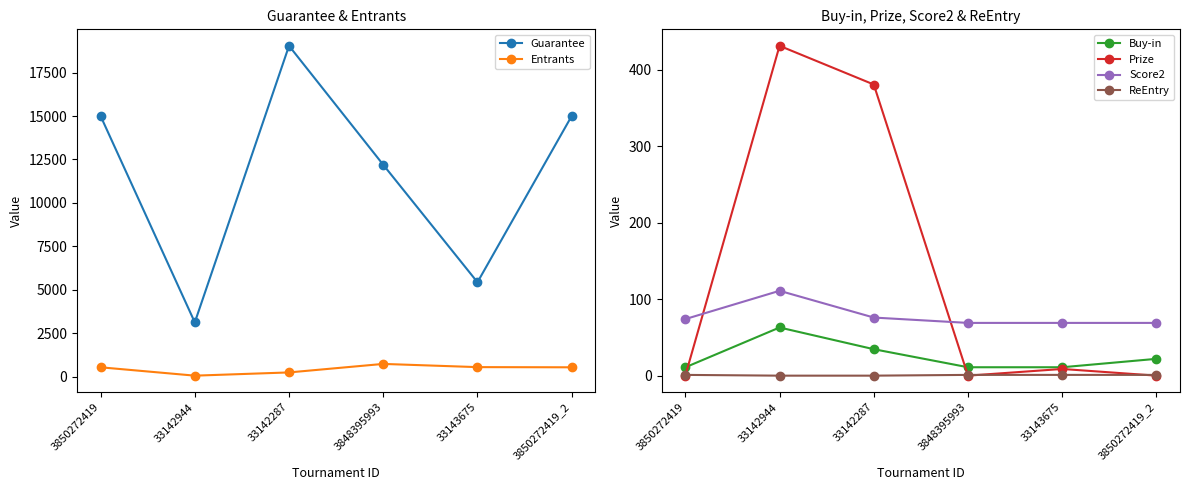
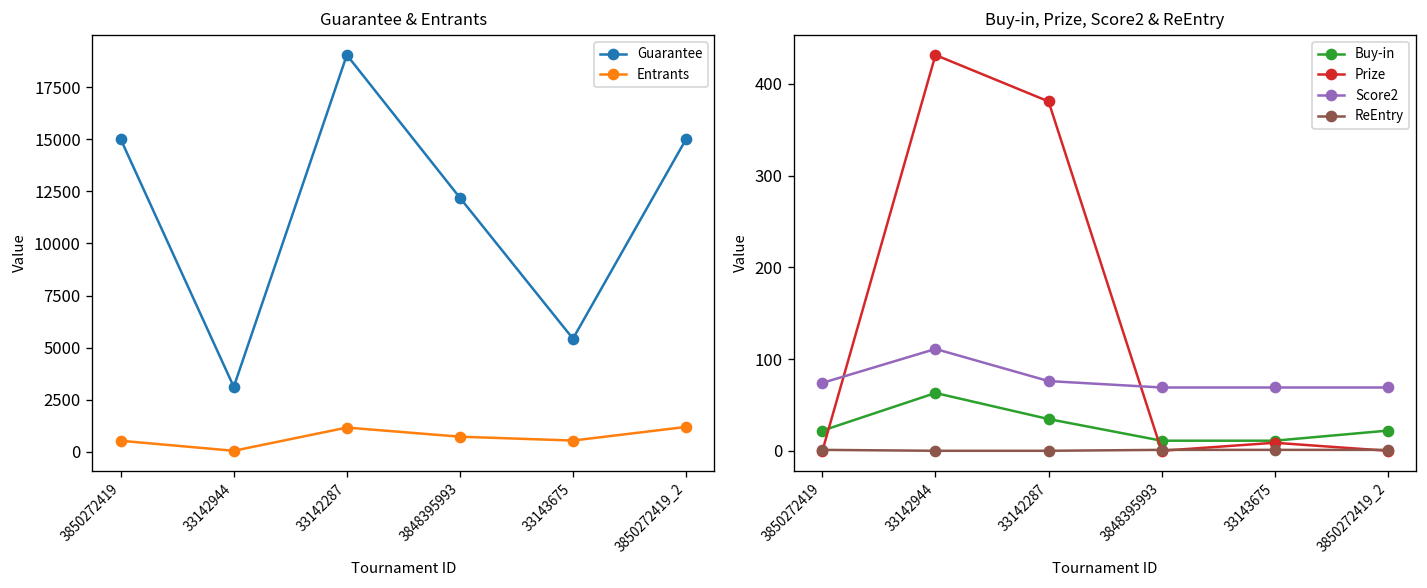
Guarantee & Entrants, Entrants, 33142287: 200 -> 1200
Guarantee & Entrants, Entrants, 3850272419_2: 500 -> 1200
Buy-in, Prize, Score2 & ReEntry, Buy-in, 3850272419: 10 -> 20
